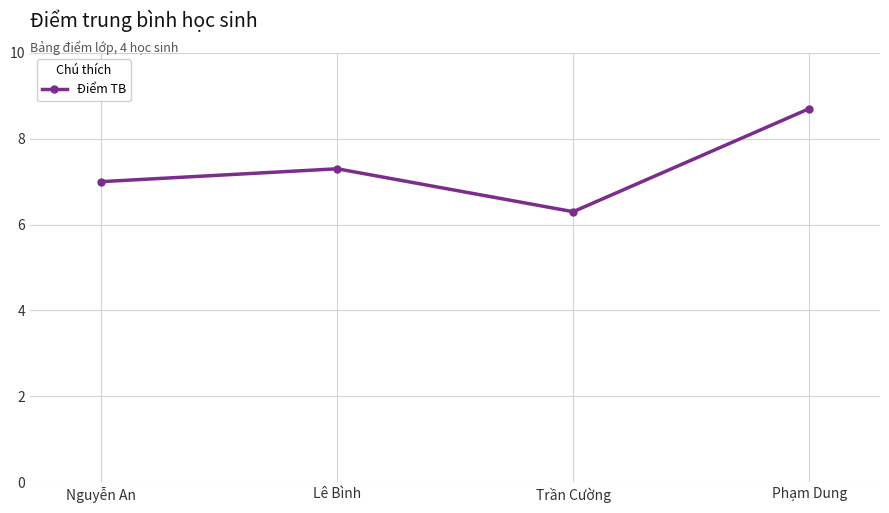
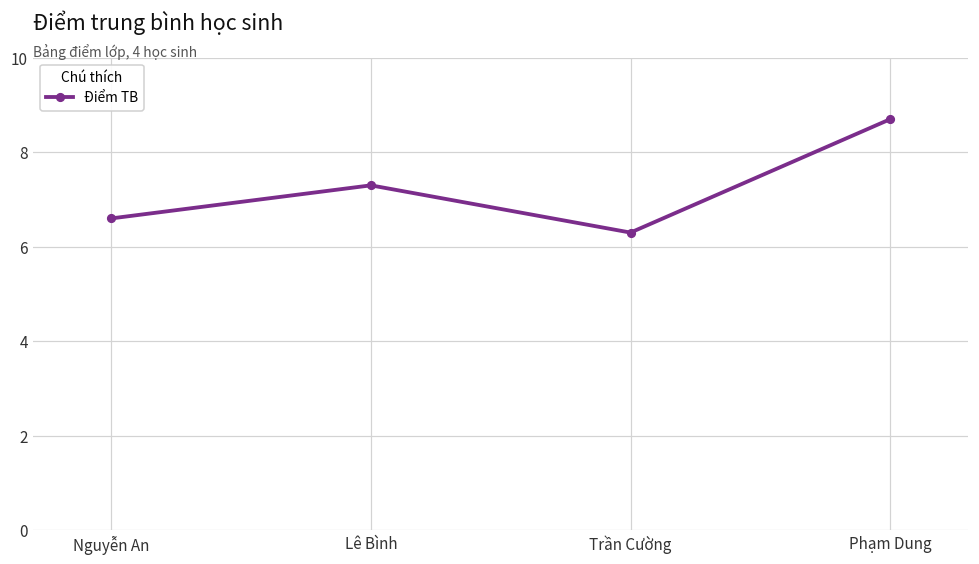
Nguyễn An: 7.0 -> 6.6
